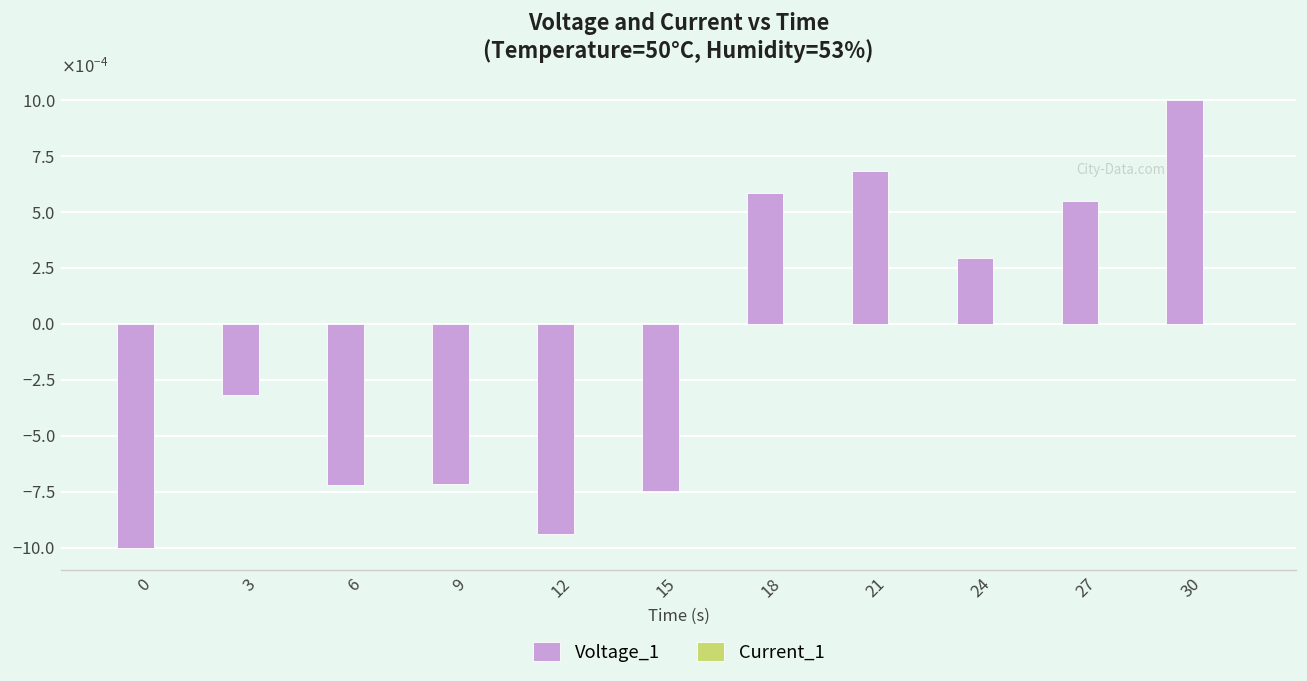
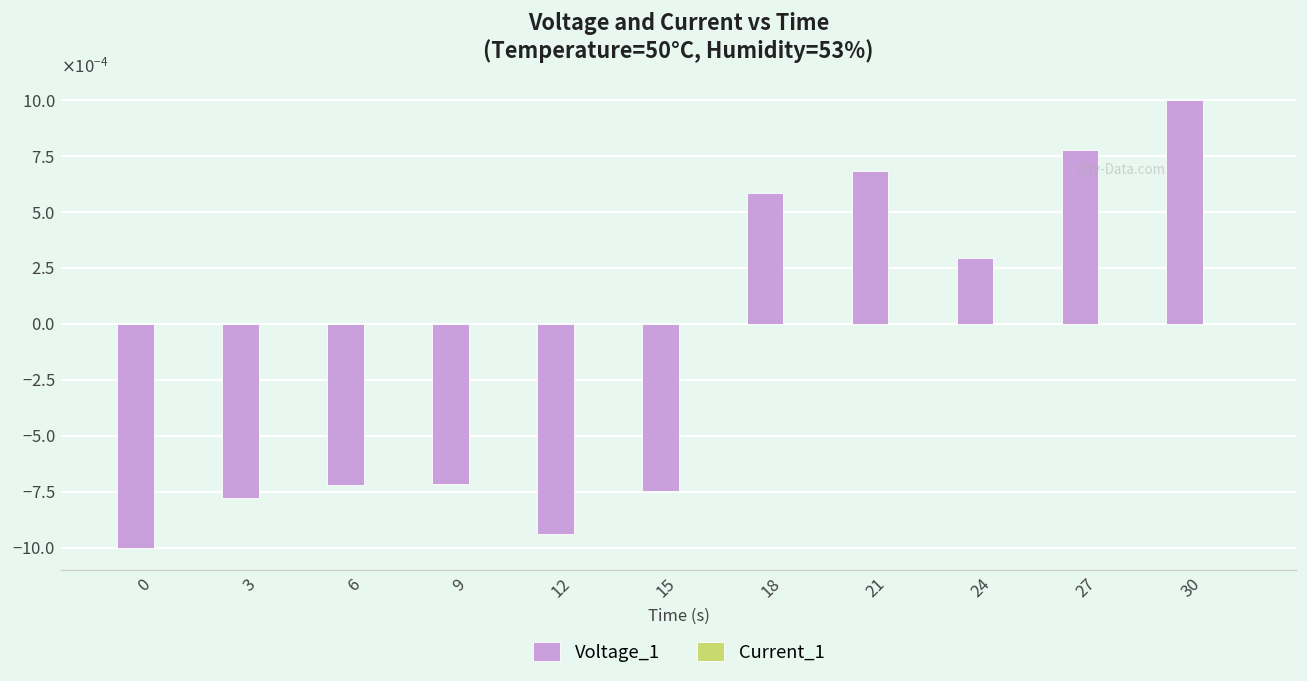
Voltage_1, 3: -0.00032 -> -0.00078
Voltage_1, 27: 0.00055 -> 0.00078
